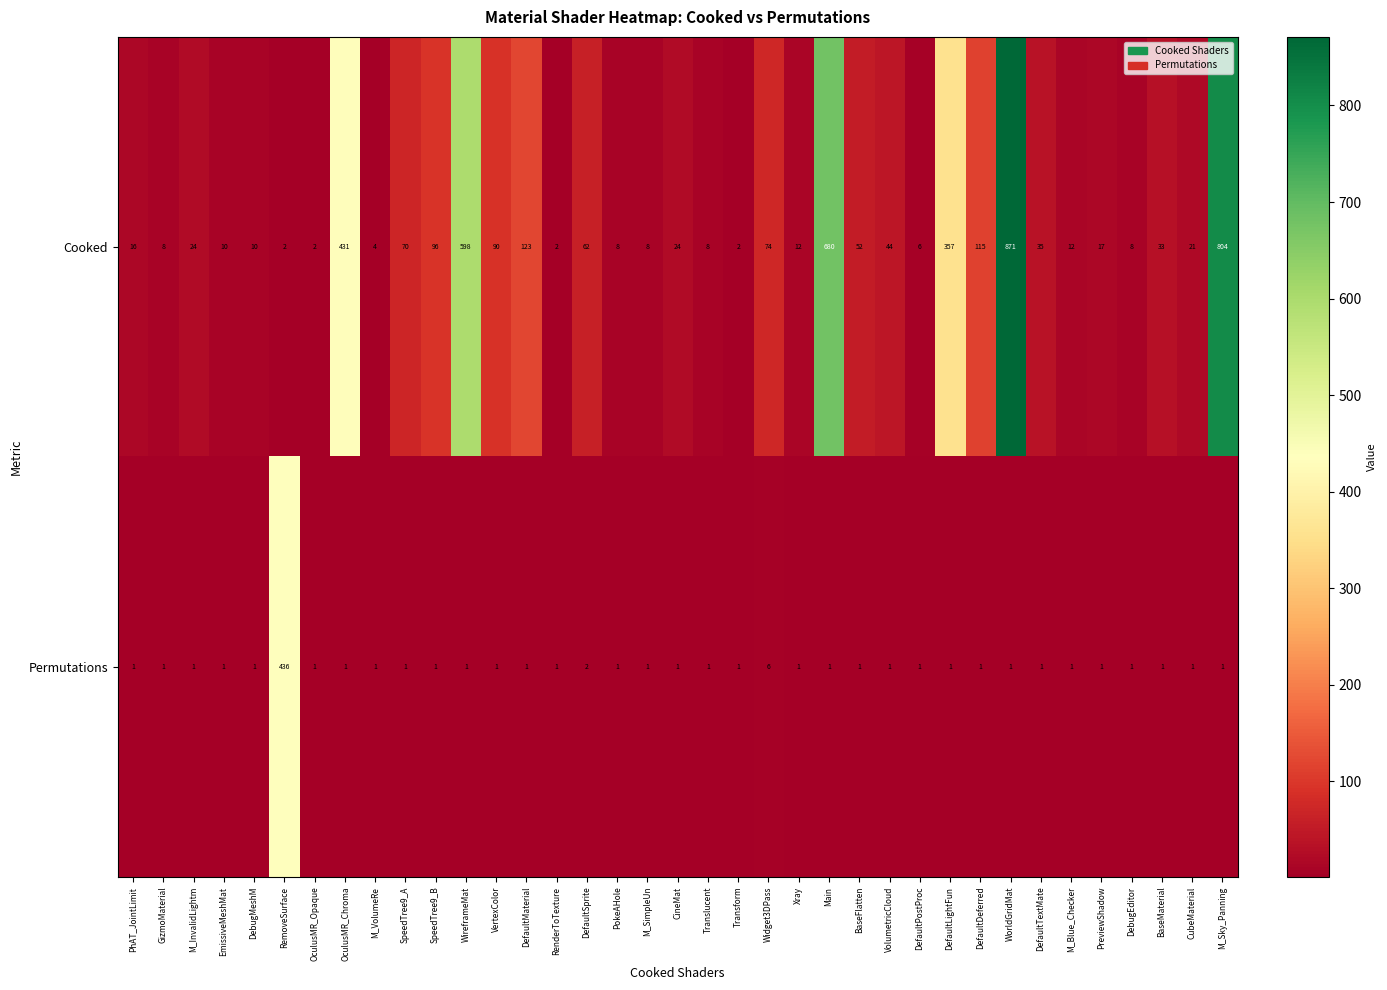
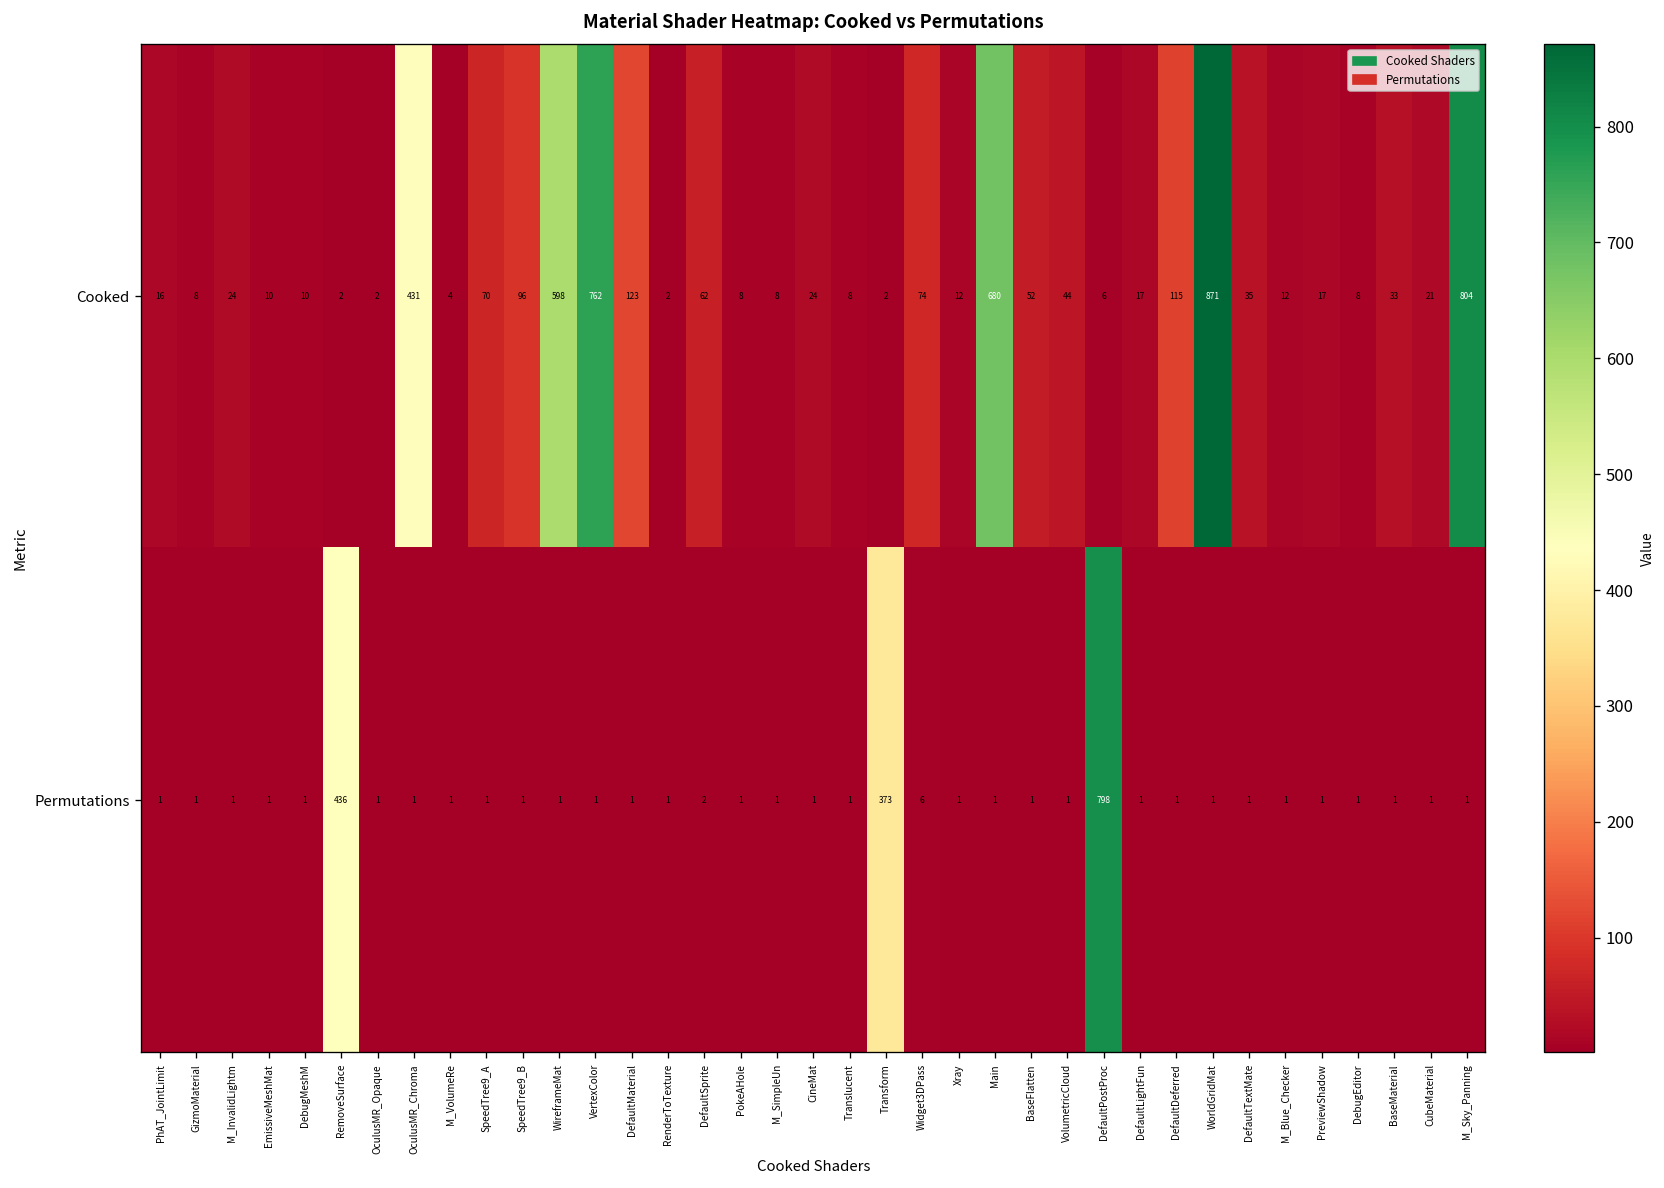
Cooked, VertexColor: 90 -> 762
Cooked, DefaultLightFun: 357 -> 17
Permutations, Transform: 1 -> 373
Permutations, DefaultPostProc: 1 -> 798
